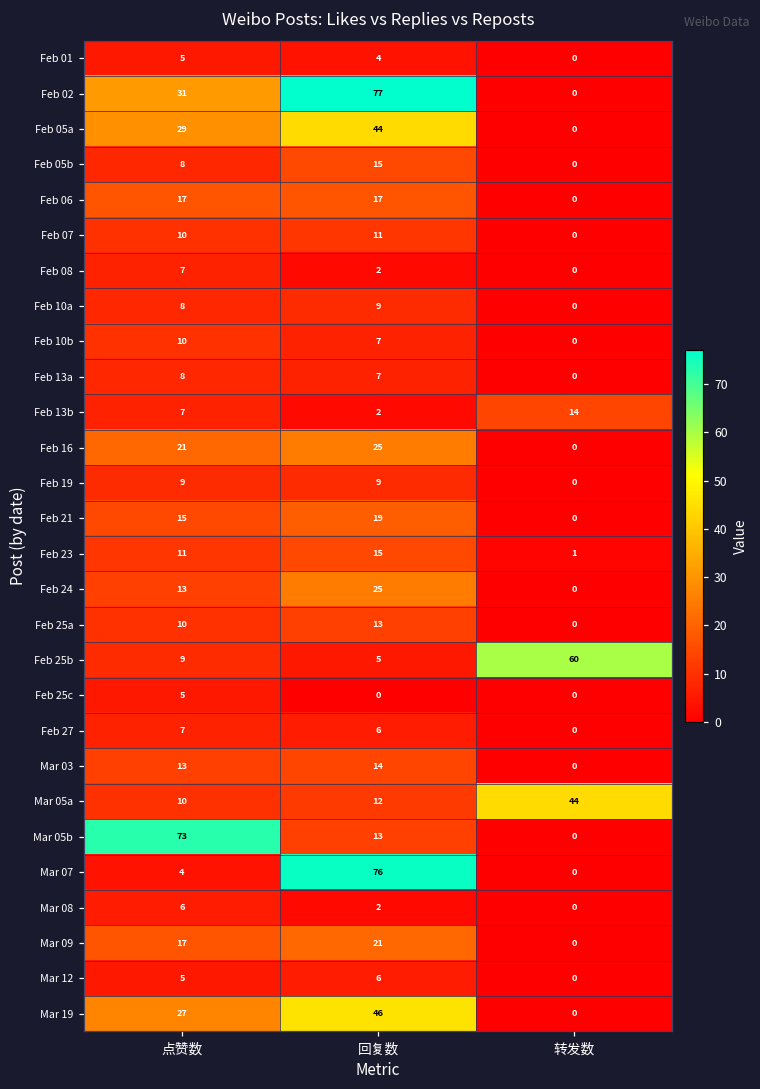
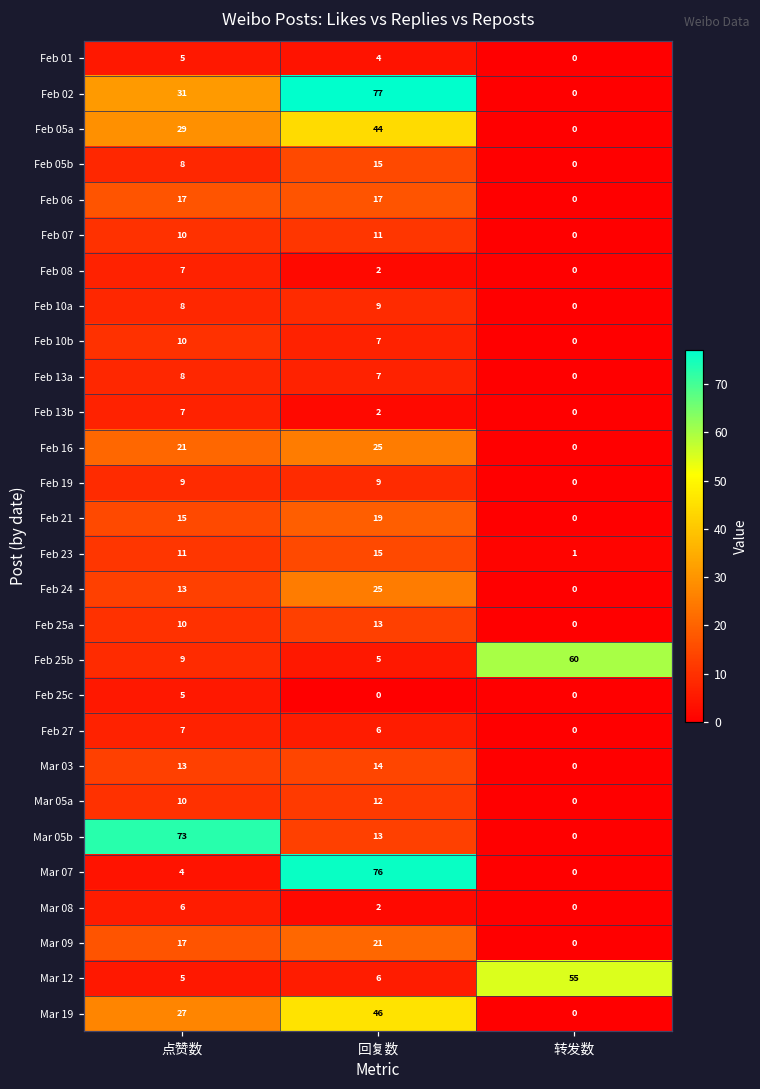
Feb 13b, 转发数: 14 -> 0
Mar 05a, 转发数: 44 -> 0
Mar 12, 转发数: 0 -> 55
